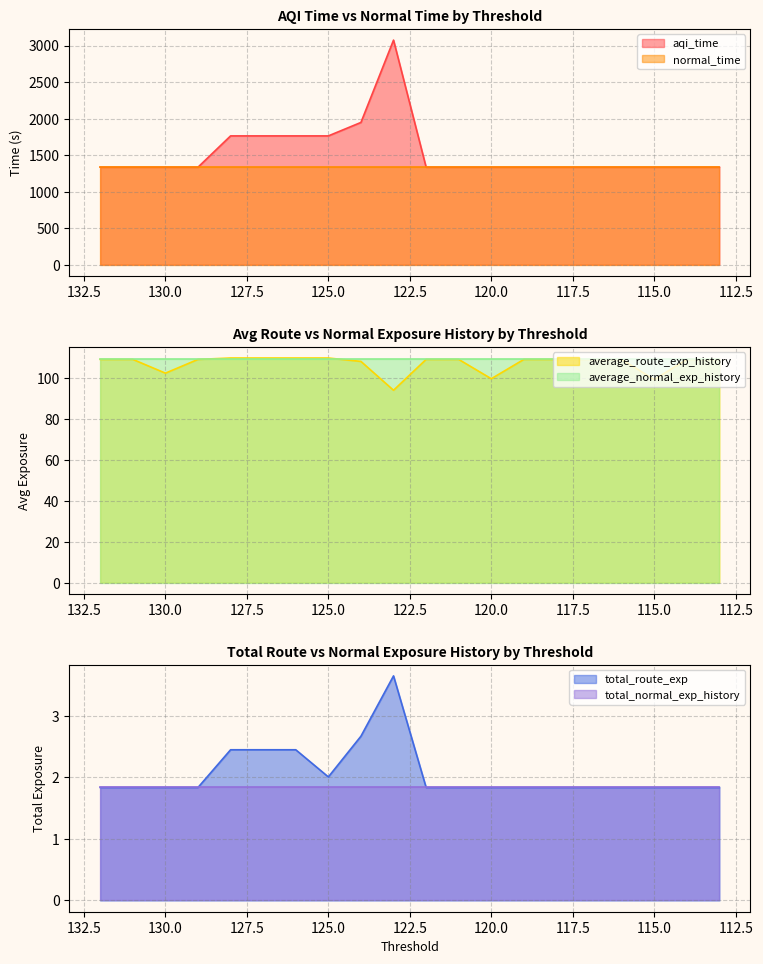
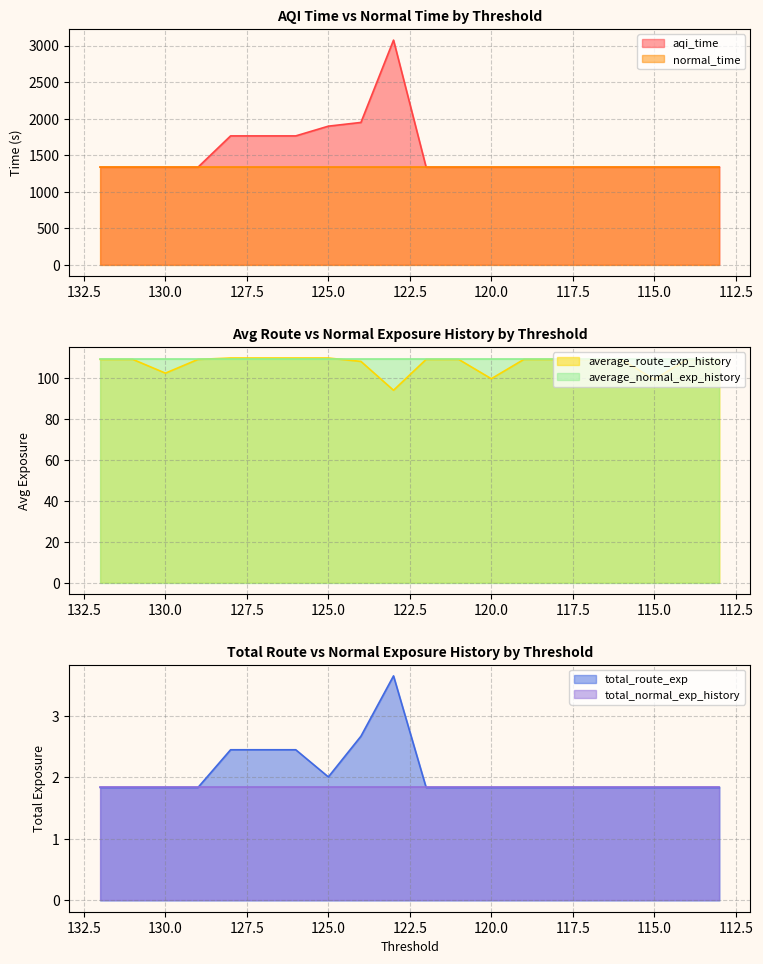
AQI Time vs Normal Time by Threshold, aqi_time, 125.0: 1800 -> 1900
